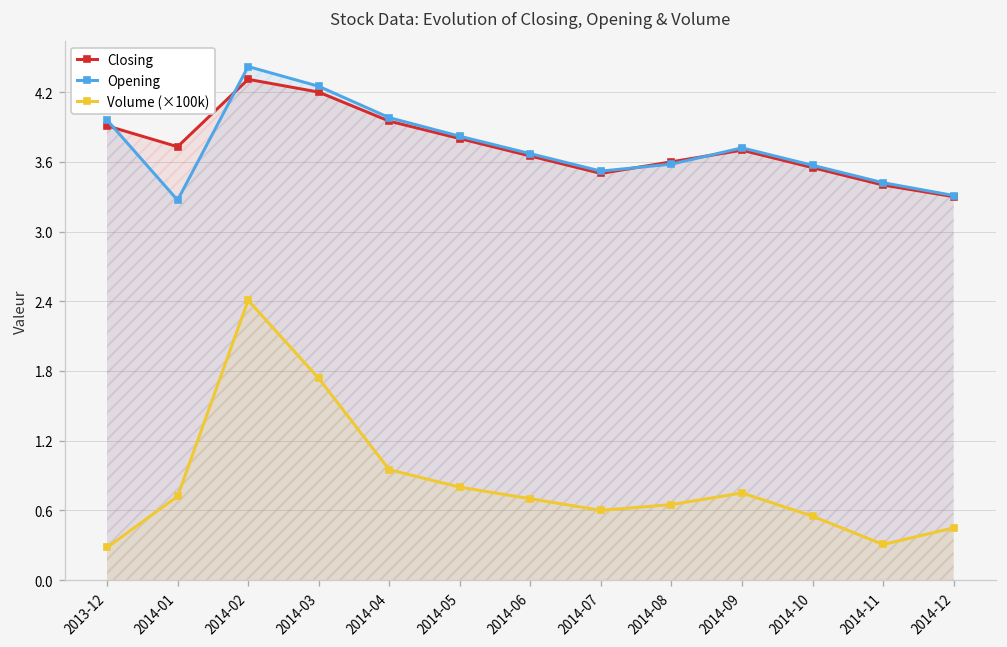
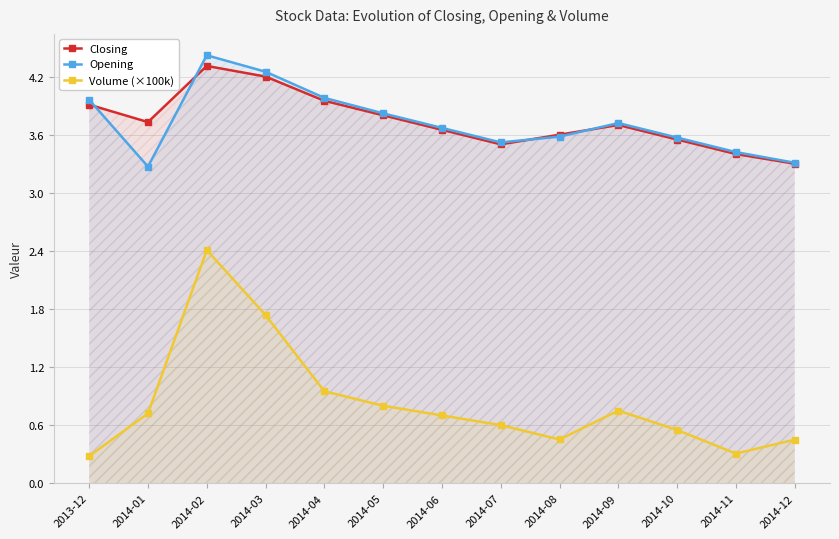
Volume (×100k), 2014-08: 0.7 -> 0.5
